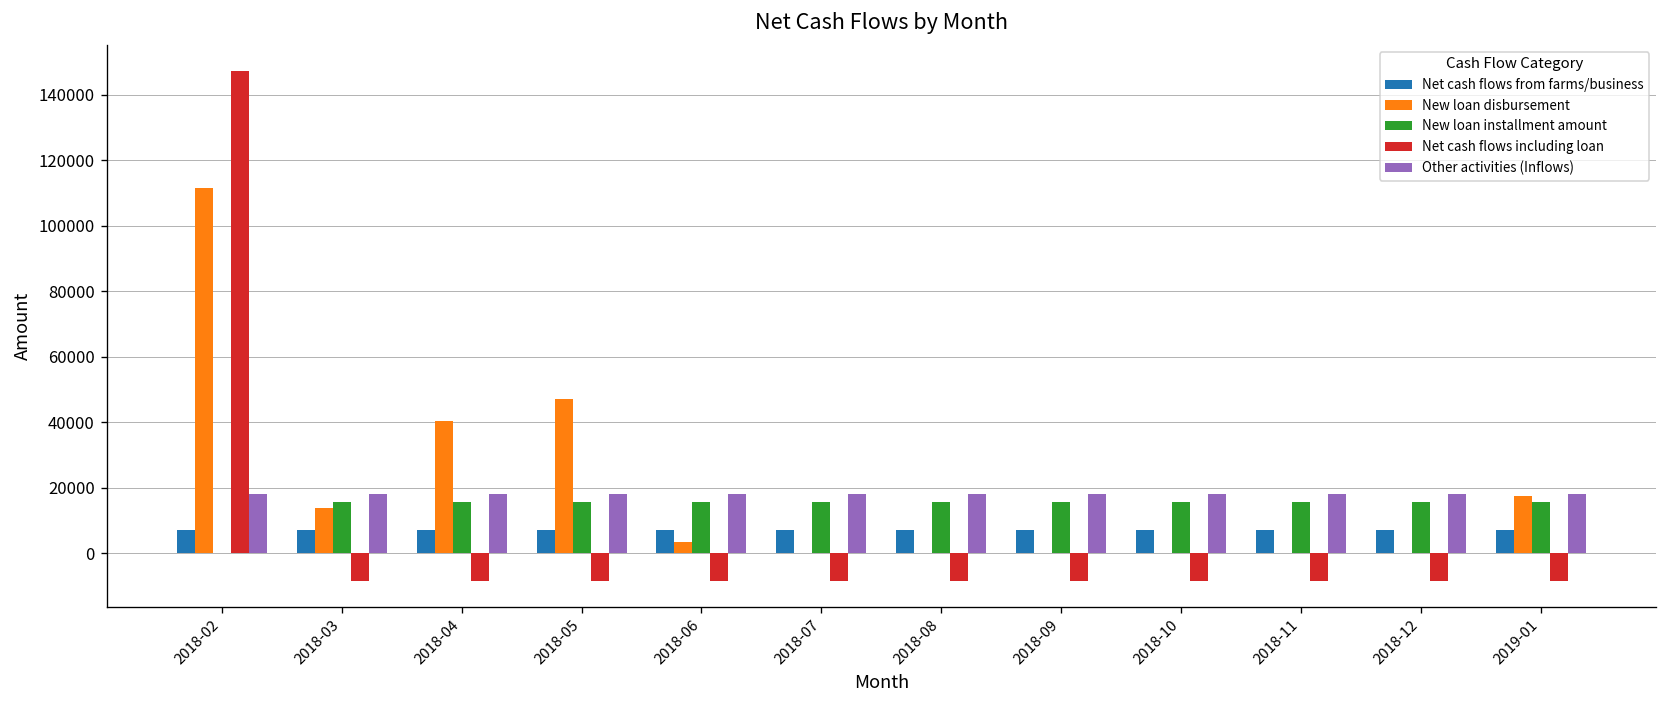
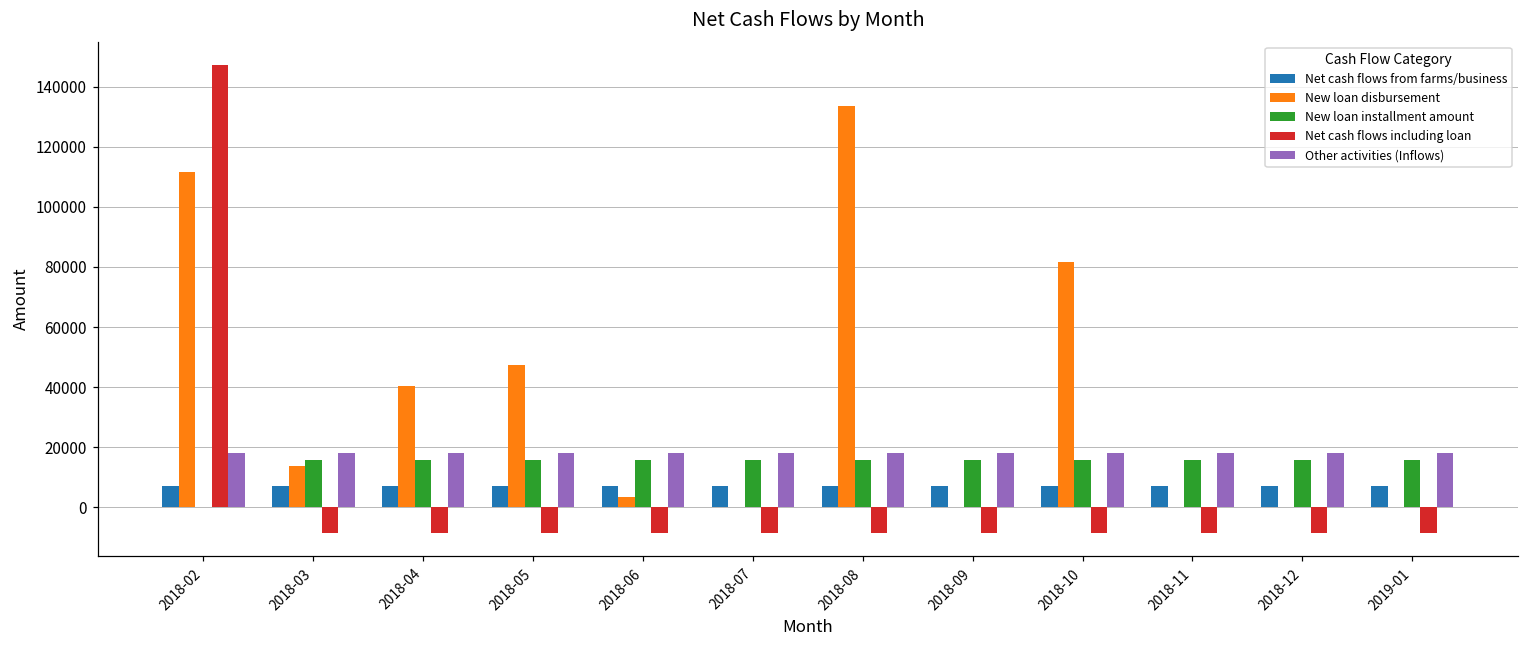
New loan disbursement, 2018-08: 0 -> 134000
New loan disbursement, 2018-10: 0 -> 82000
New loan disbursement, 2019-01: 17000 -> 0
